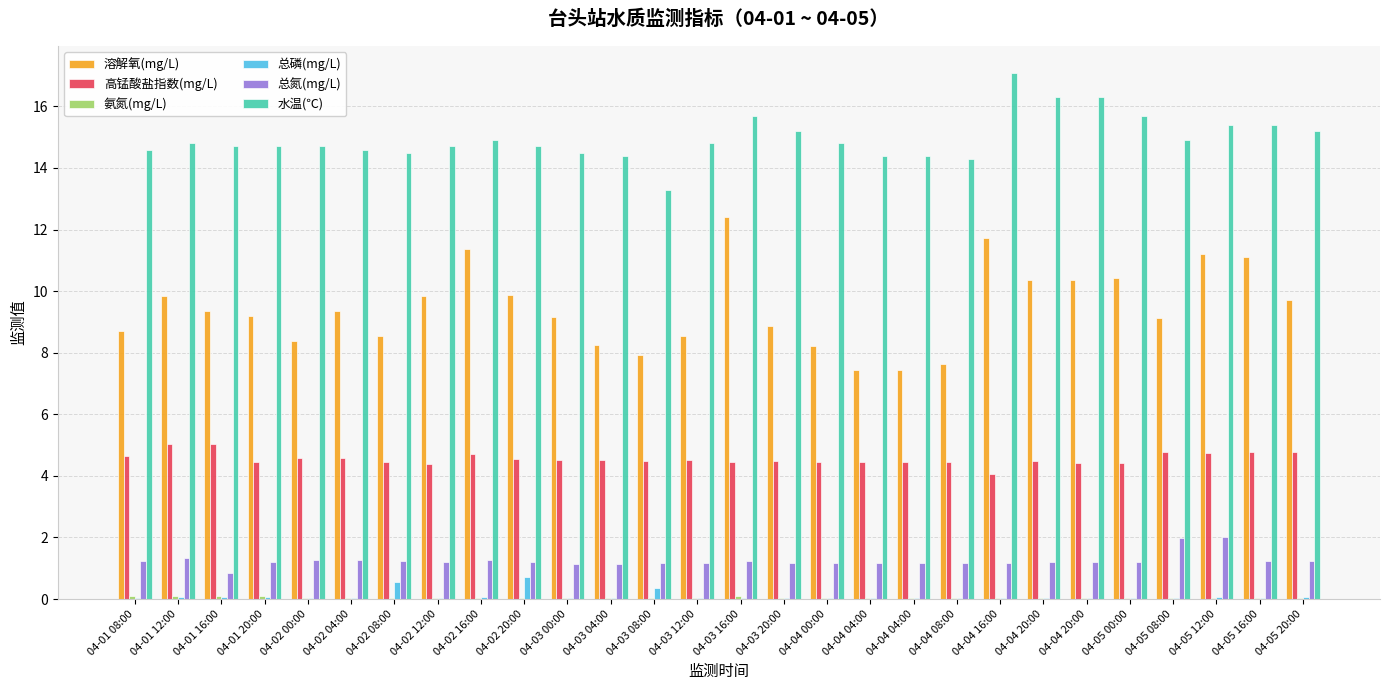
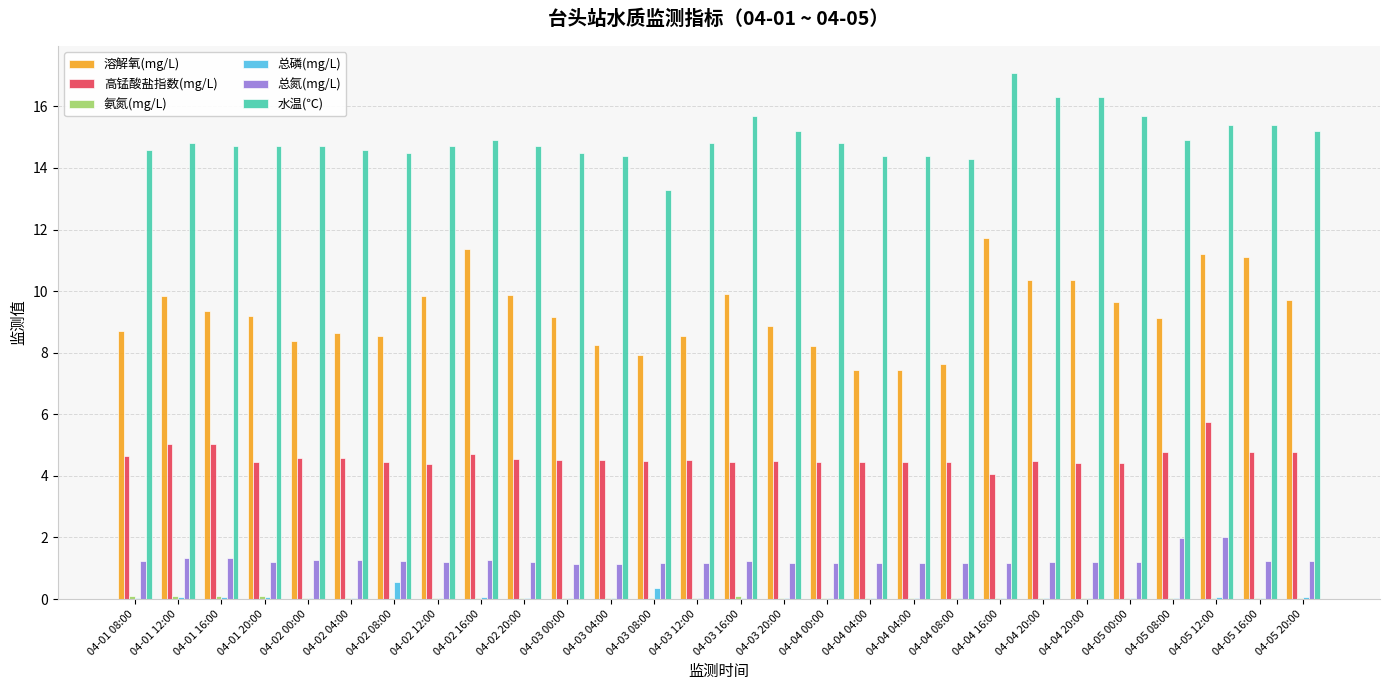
总氮(mg/L), 04-01 16:00: 0.8 -> 1.3
溶解氧(mg/L), 04-02 04:00: 9.4 -> 8.7
总磷(mg/L), 04-02 20:00: 0.7 -> 0.0
溶解氧(mg/L), 04-03 16:00: 12.4 -> 9.9
溶解氧(mg/L), 04-05 00:00: 10.4 -> 9.7
高锰酸盐指数(mg/L), 04-05 12:00: 4.8 -> 5.8
